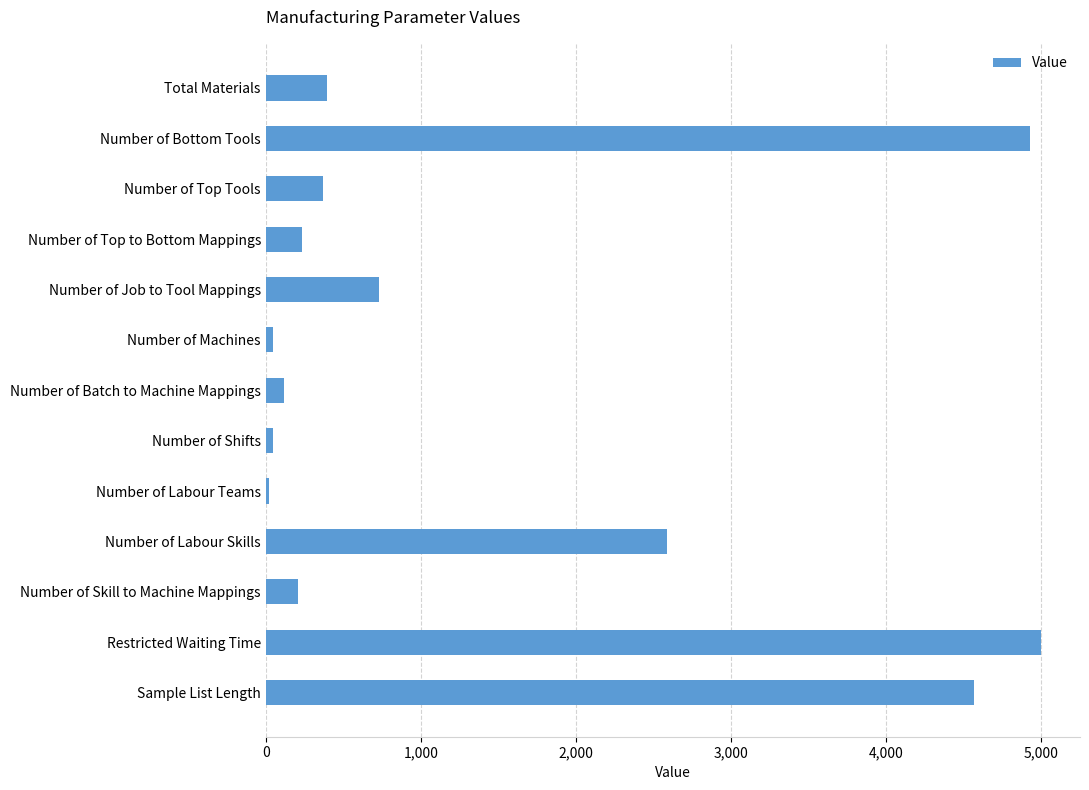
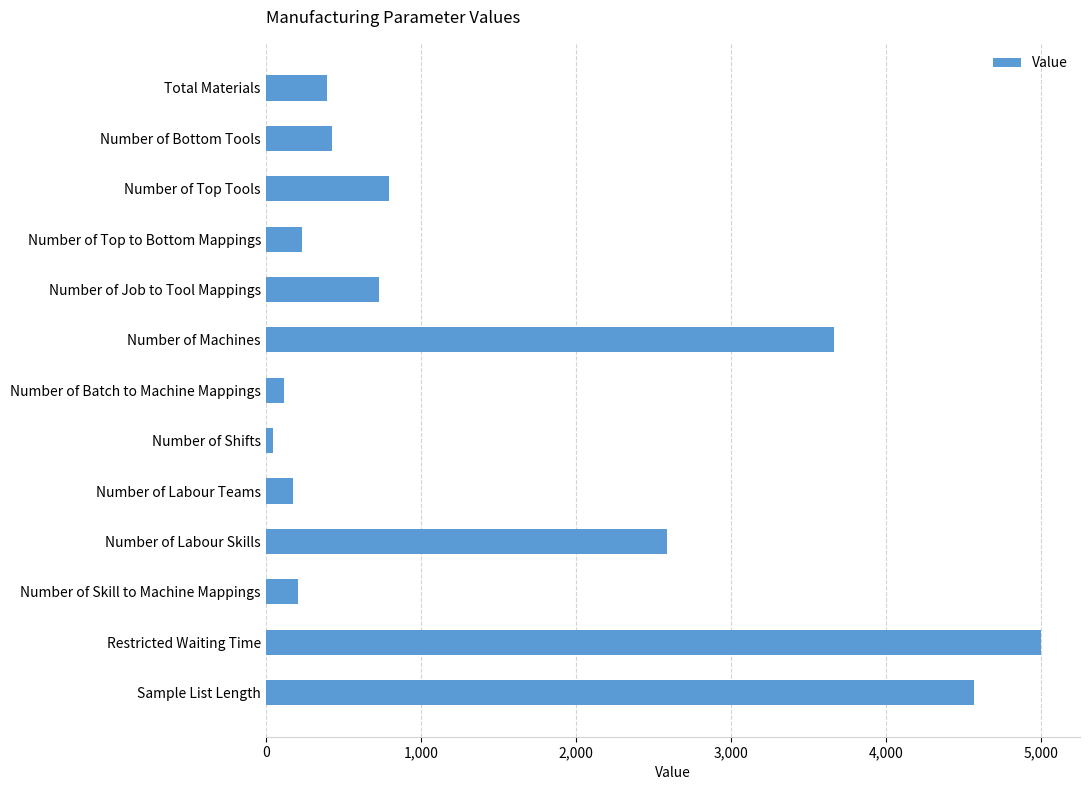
Number of Bottom Tools: 4,930 -> 430
Number of Top Tools: 370 -> 790
Number of Machines: 50 -> 3,670
Number of Labour Teams: 20 -> 180
